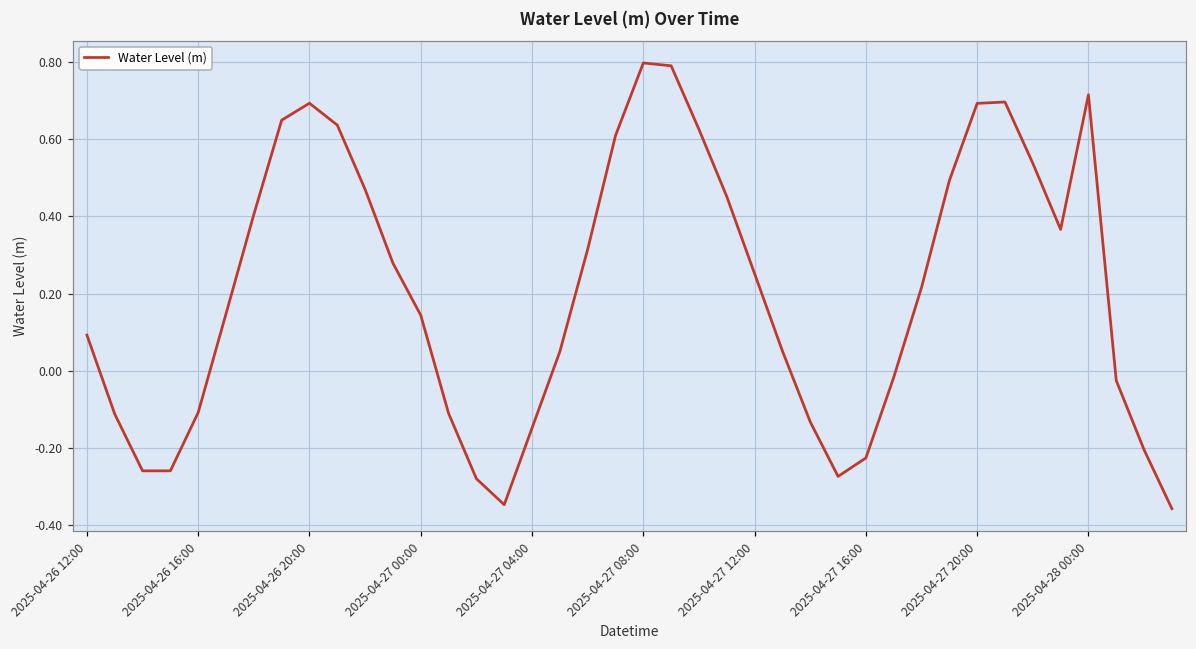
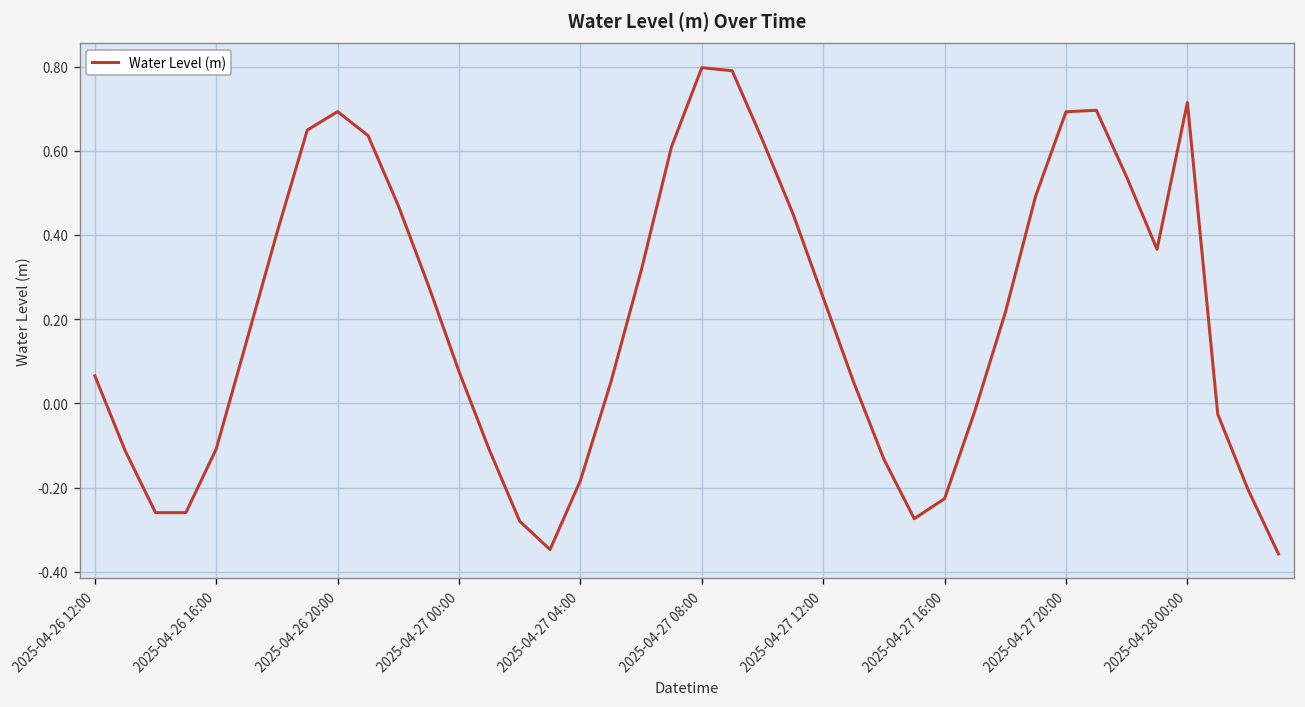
2025-04-26 12:00: 0.09 -> 0.07
2025-04-27 00:00: 0.14 -> 0.08
2025-04-27 04:00: -0.15 -> -0.18
